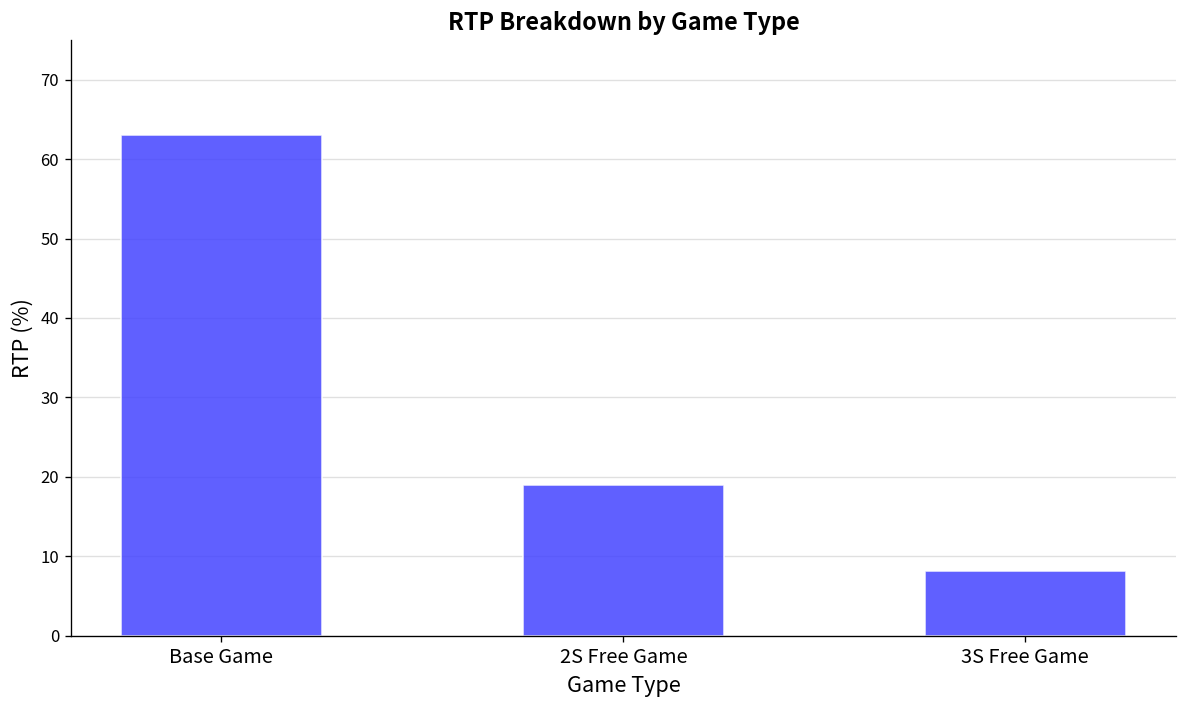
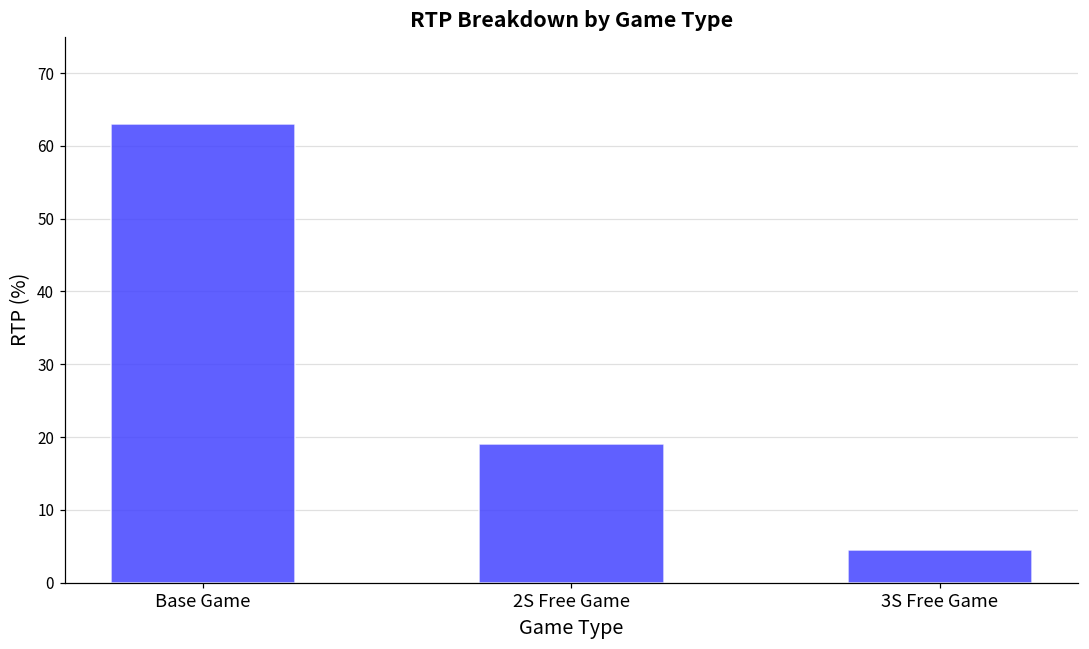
3S Free Game: 8 -> 4
